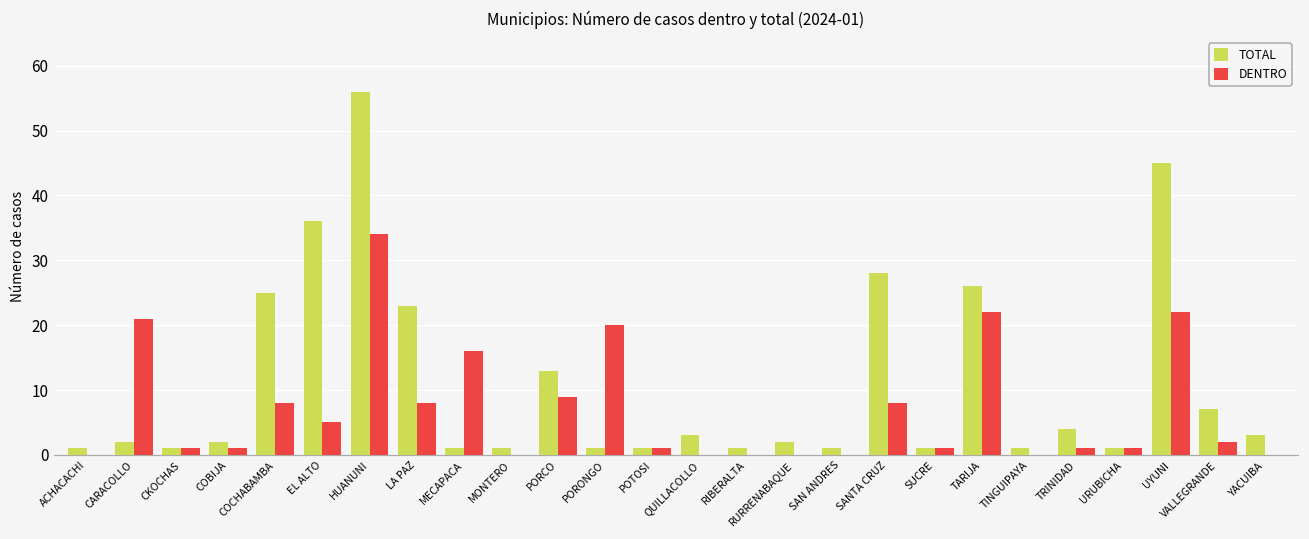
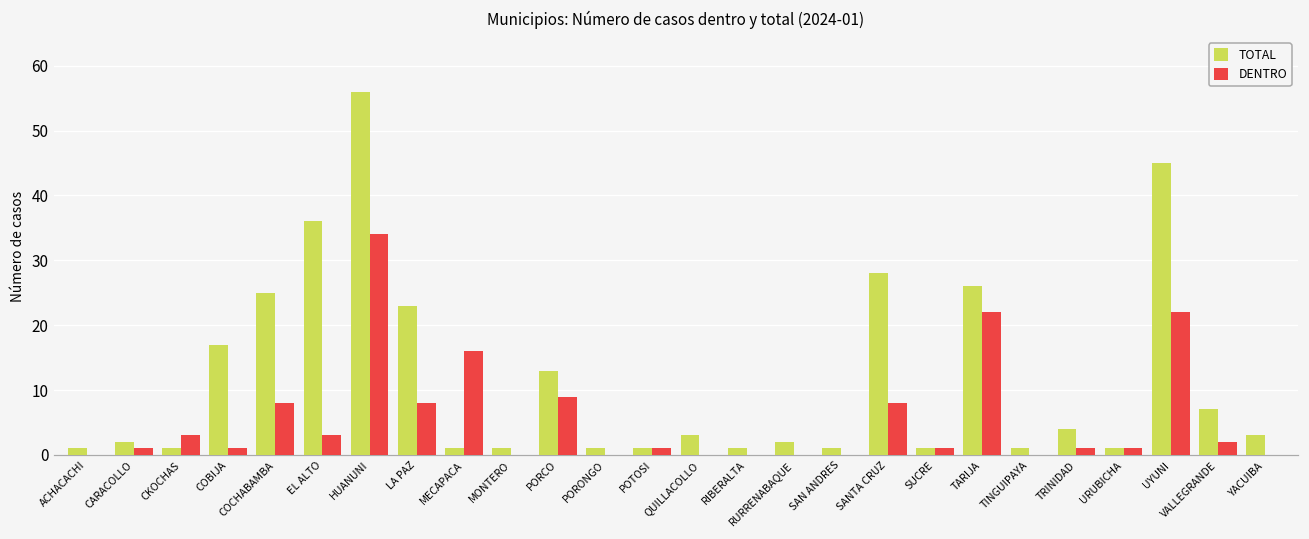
DENTRO, CARACOLLO: 21 -> 1
DENTRO, CKOCHAS: 1 -> 3
TOTAL, COBIJA: 2 -> 17
DENTRO, EL ALTO: 5 -> 3
DENTRO, PORONGO: 20 -> 0
